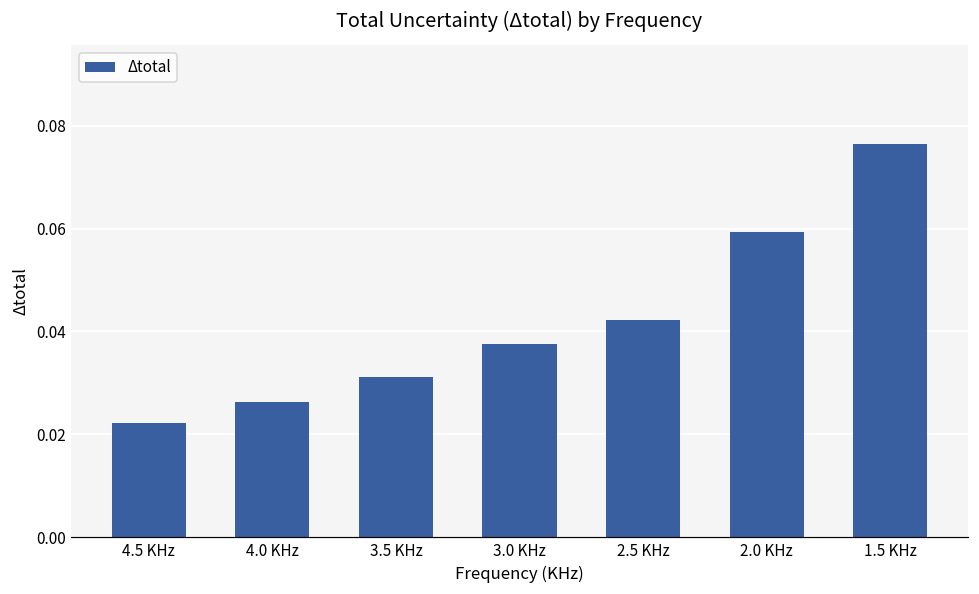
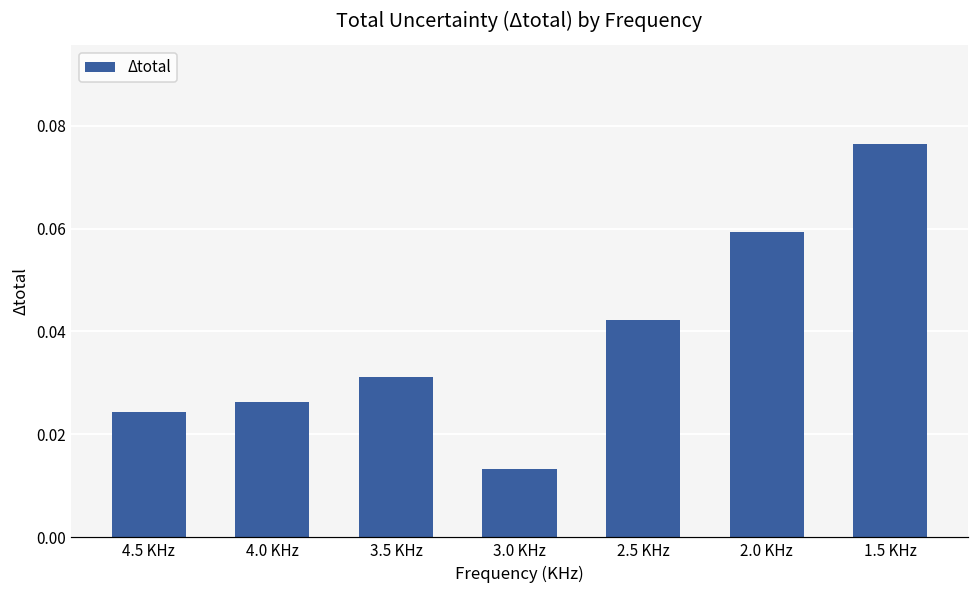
4.5 KHz: 0.022 -> 0.024
3.0 KHz: 0.038 -> 0.013
